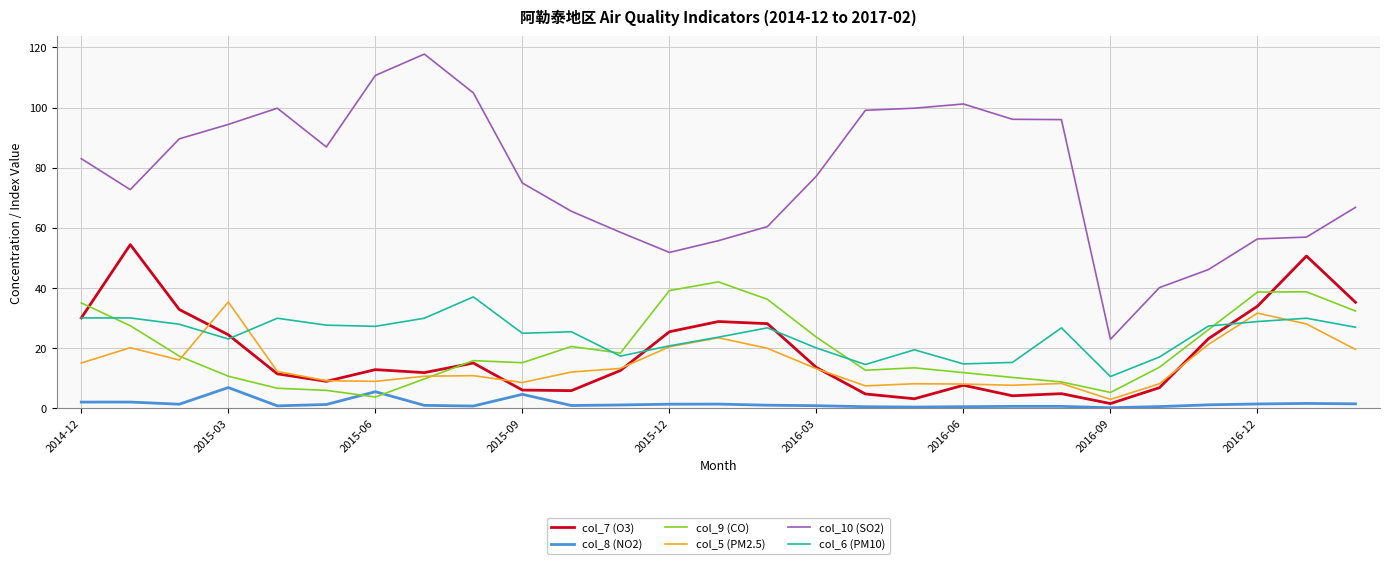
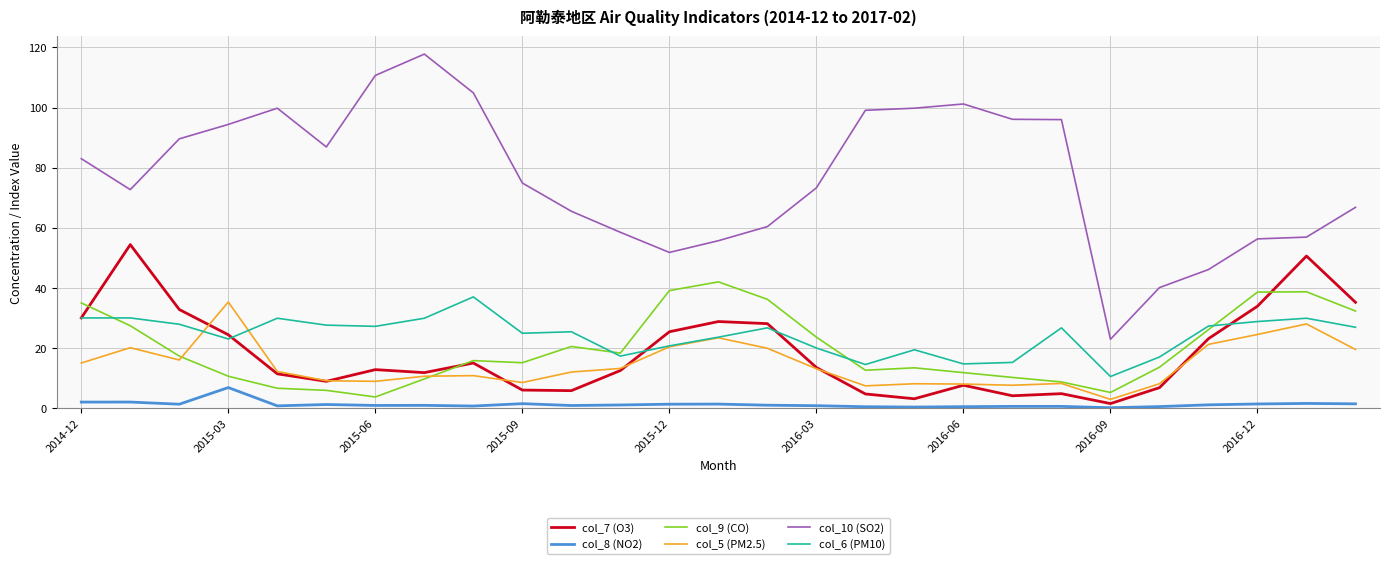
col_8 (NO2), 2015-06: 5 -> 1
col_8 (NO2), 2015-09: 5 -> 1
col_10 (SO2), 2016-03: 77 -> 73
col_5 (PM2.5), 2016-12: 32 -> 25
